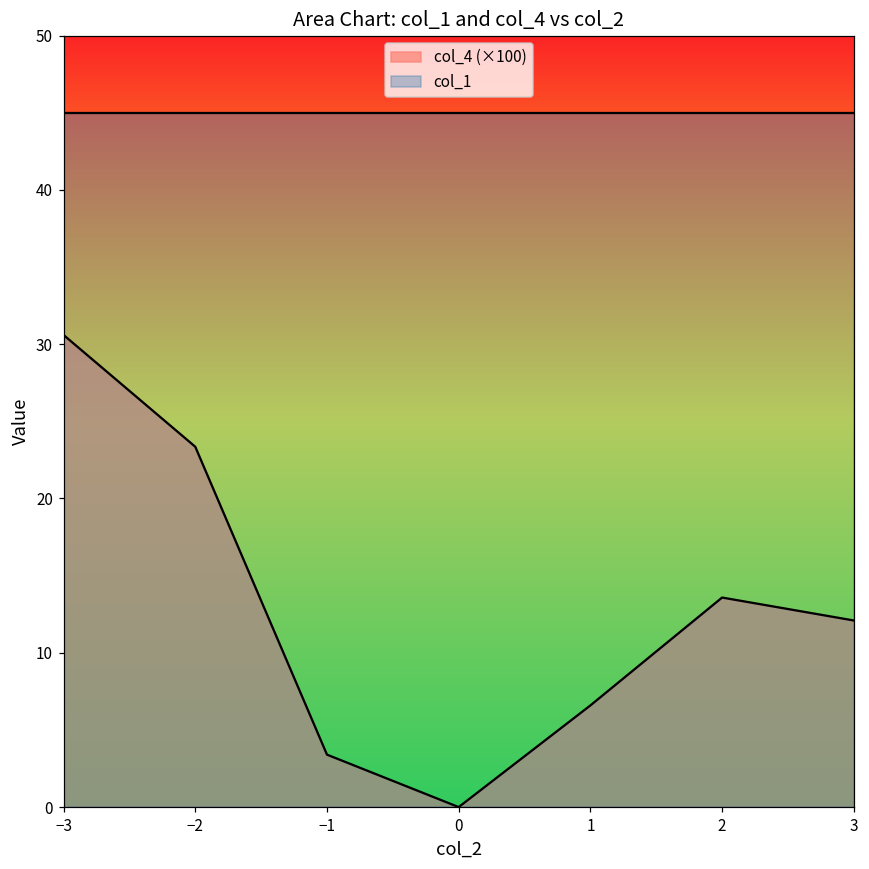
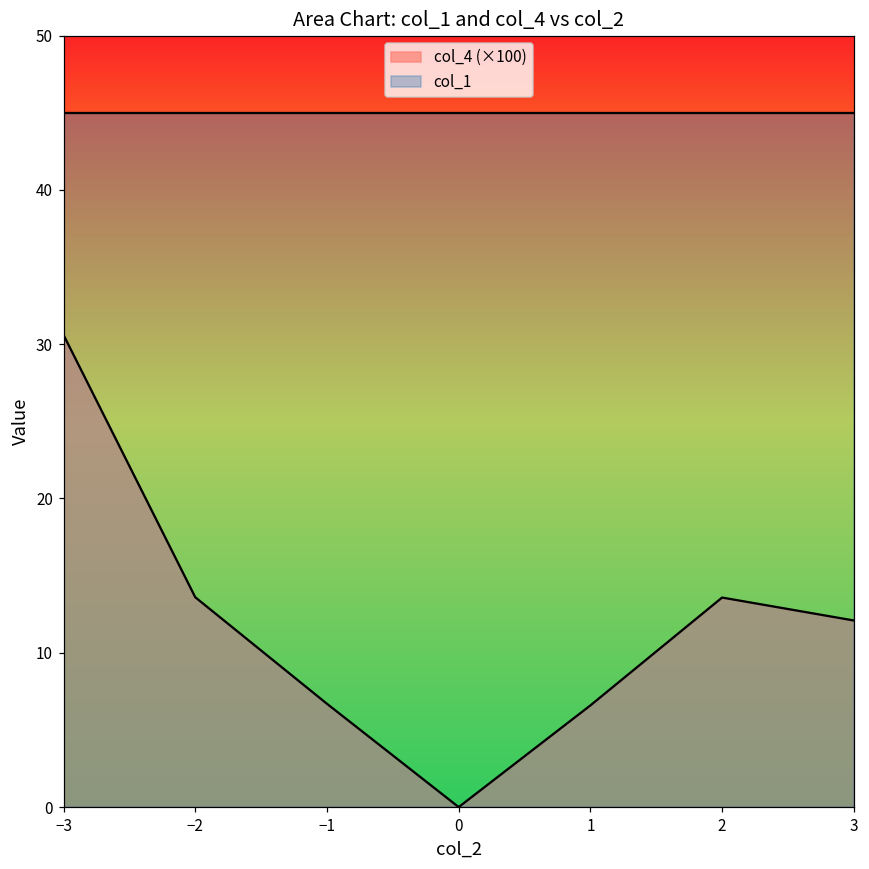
col_4 (×100), −2: 23.4 -> 13.6
col_4 (×100), −1: 3.4 -> 6.7
